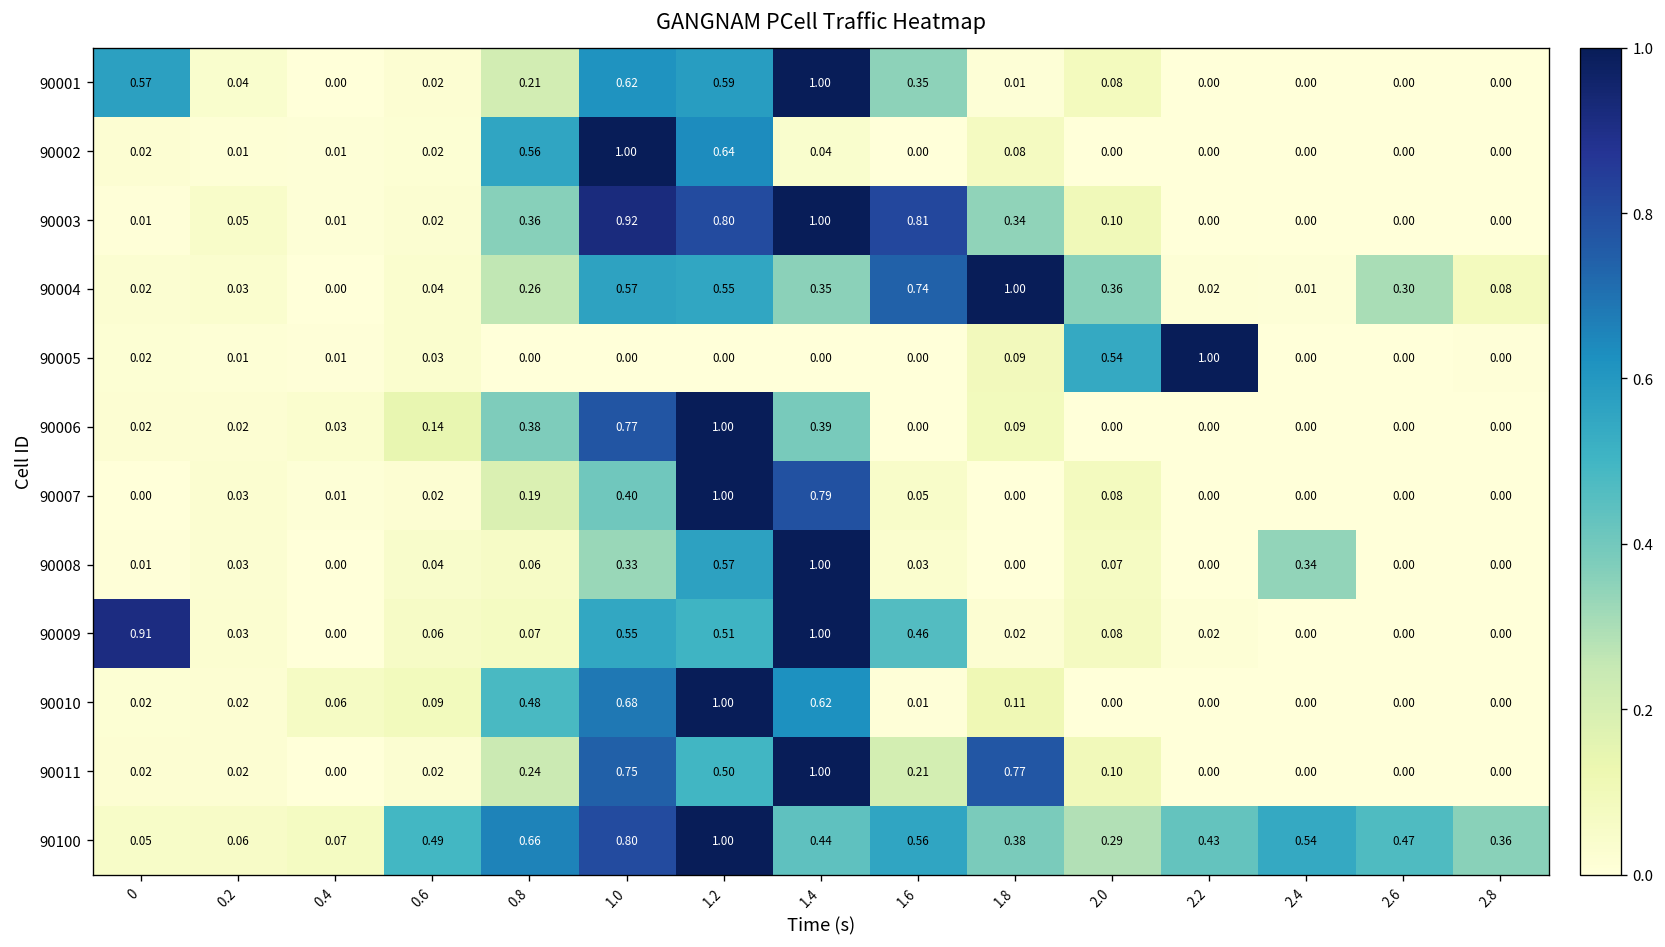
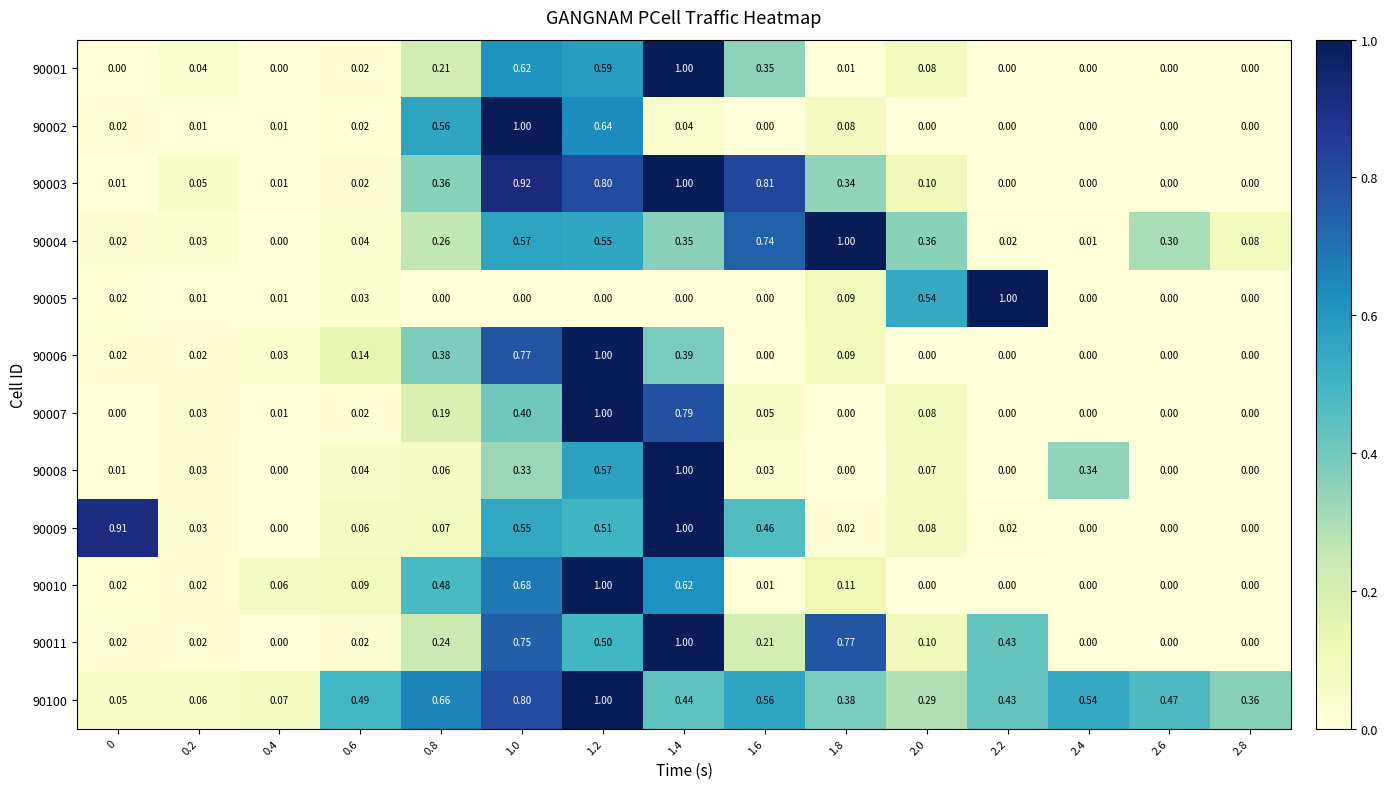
90001, 0: 0.57 -> 0.00
90011, 2.2: 0.00 -> 0.43
